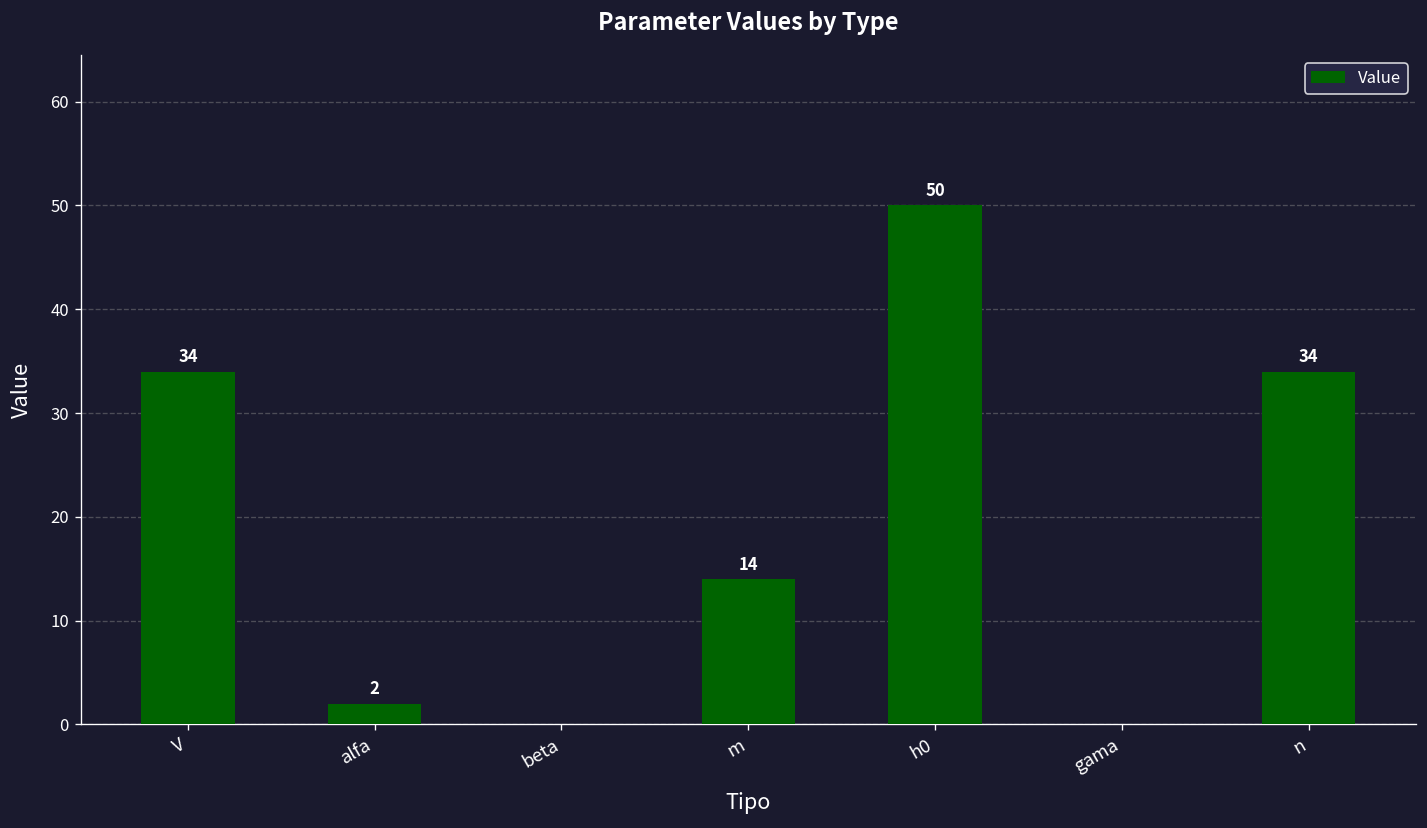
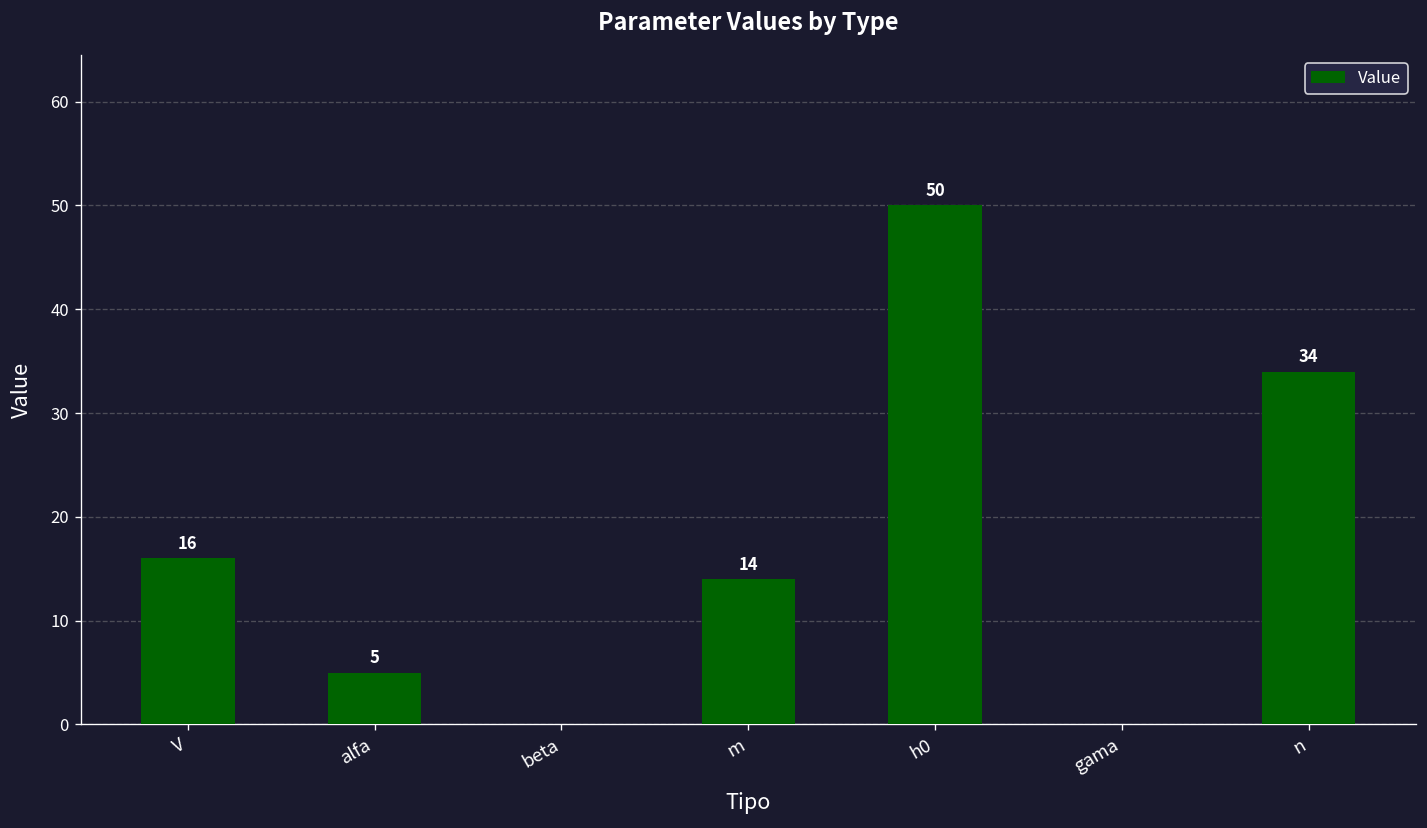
V: 34 -> 16
alfa: 2 -> 5
